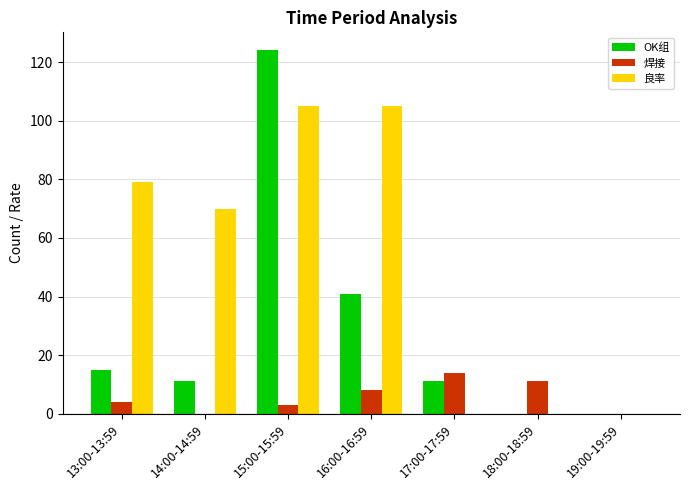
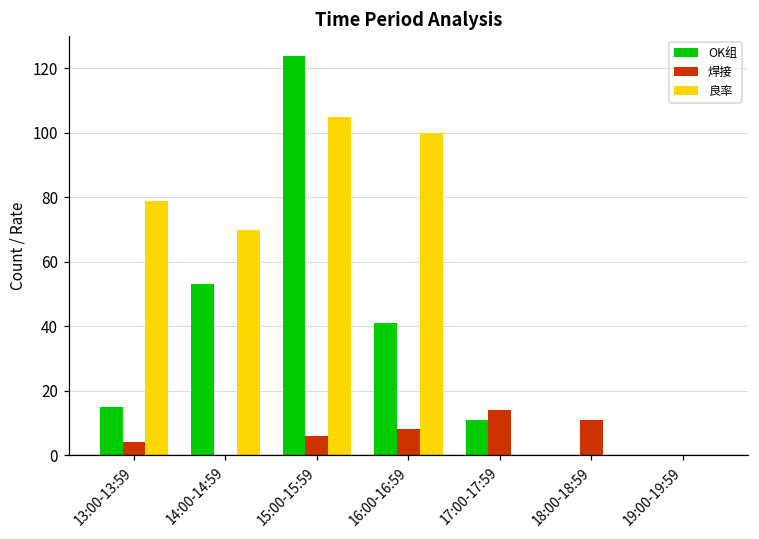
OK组, 14:00-14:59: 11 -> 53
焊接, 15:00-15:59: 3 -> 6
良率, 16:00-16:59: 105 -> 100
